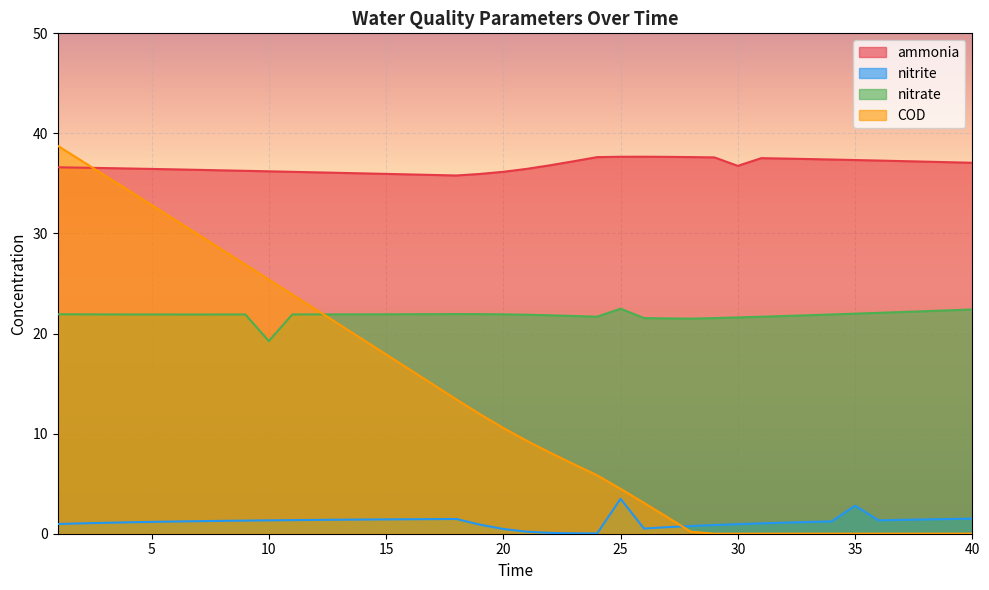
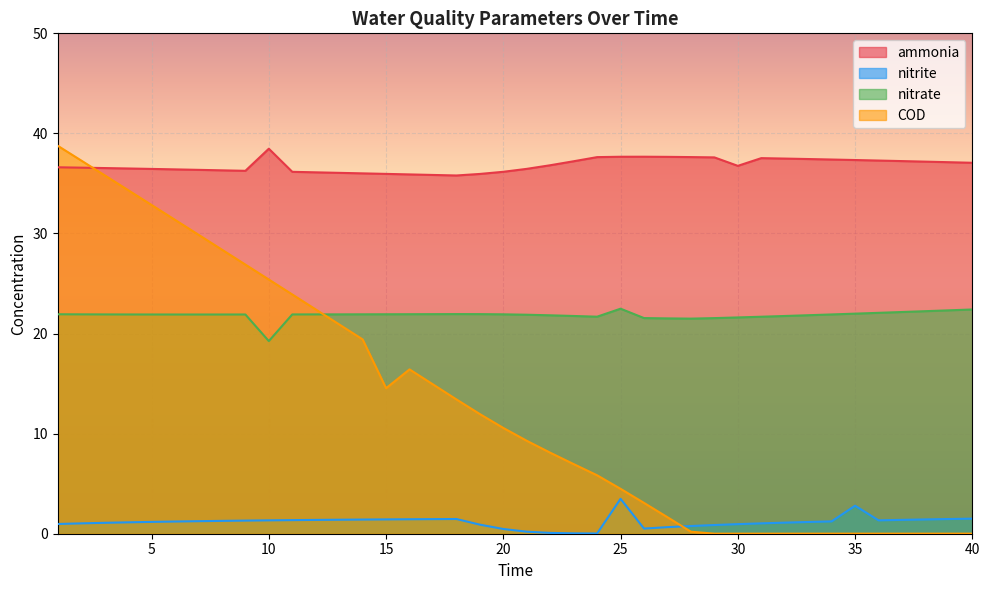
ammonia, 10: 36.2 -> 38.5
COD, 15: 17.9 -> 14.5
